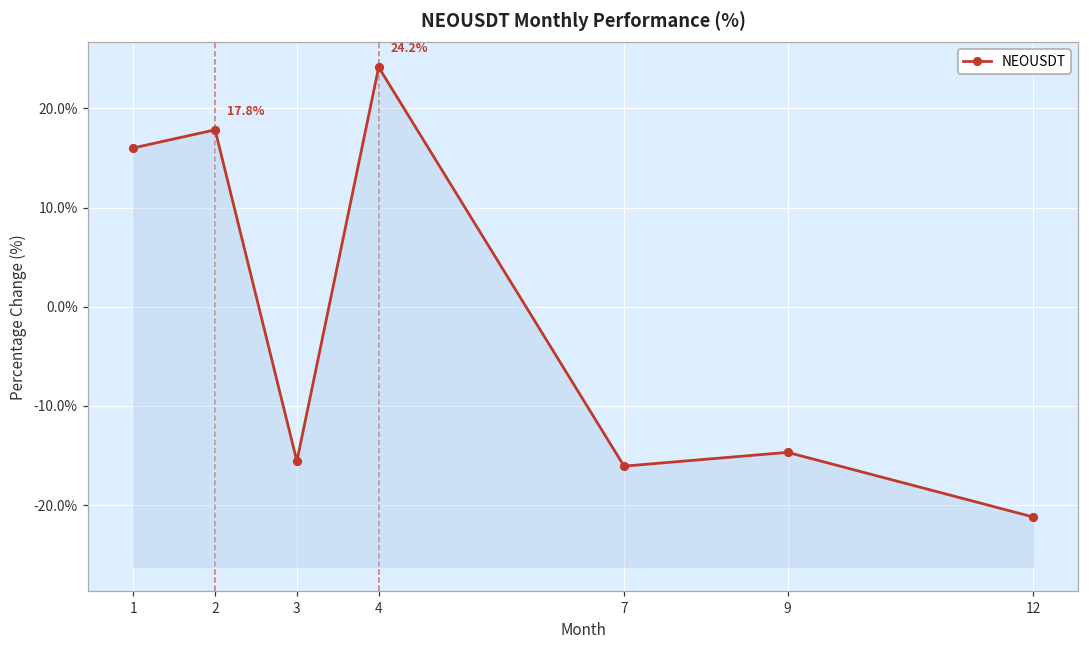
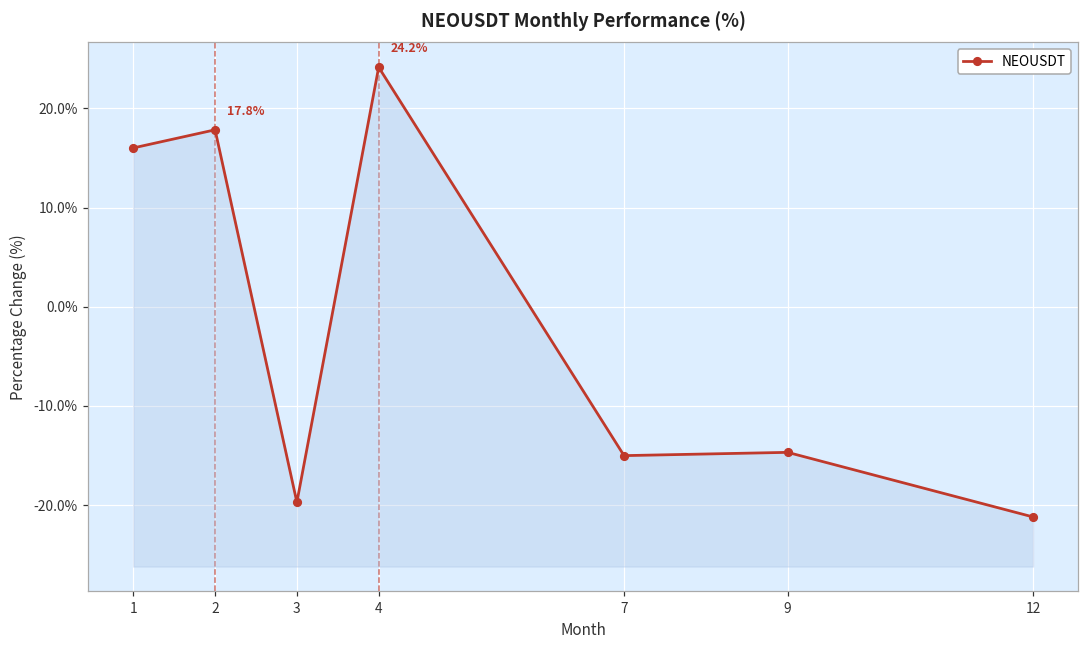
3: -16% -> -20%
7: -16% -> -15%
